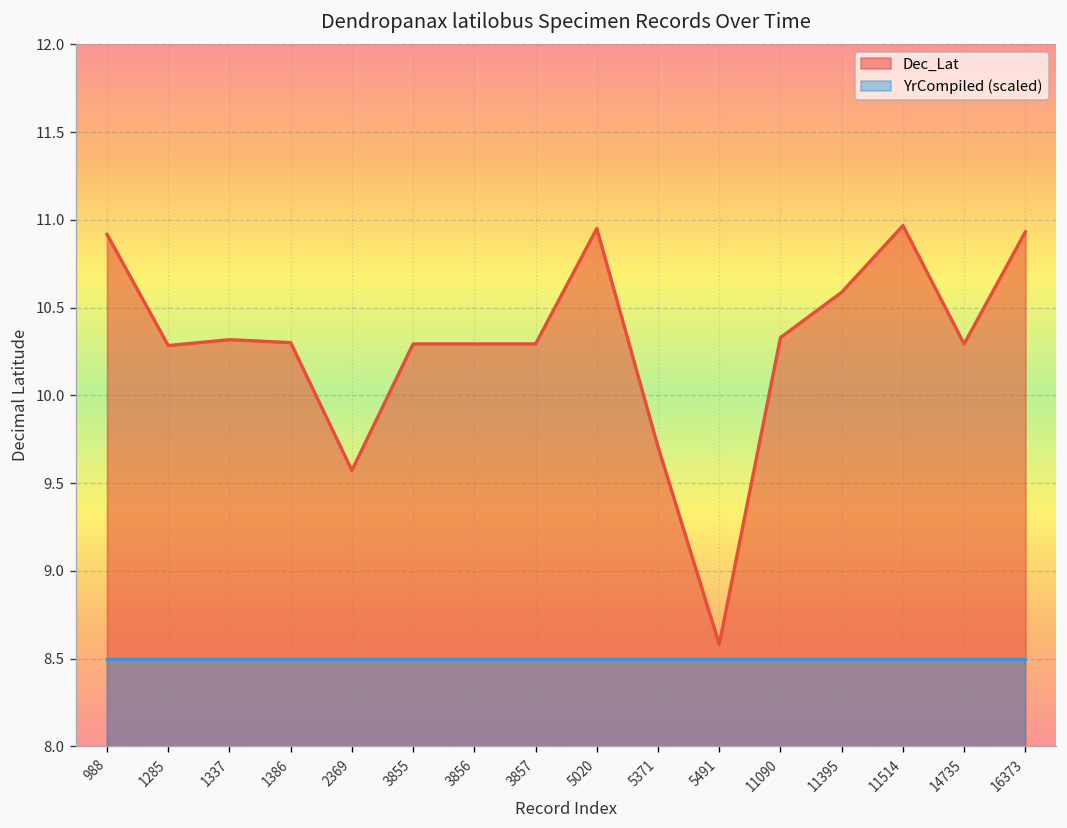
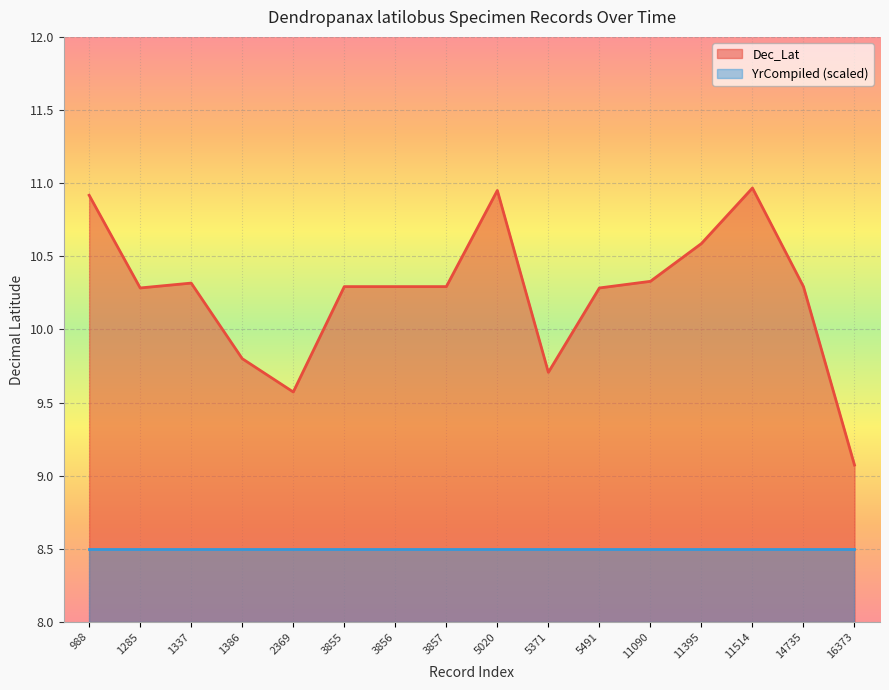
Dec_Lat, 1386: 10.3 -> 9.8
Dec_Lat, 5491: 8.58 -> 10.28
Dec_Lat, 16373: 10.93 -> 9.07
